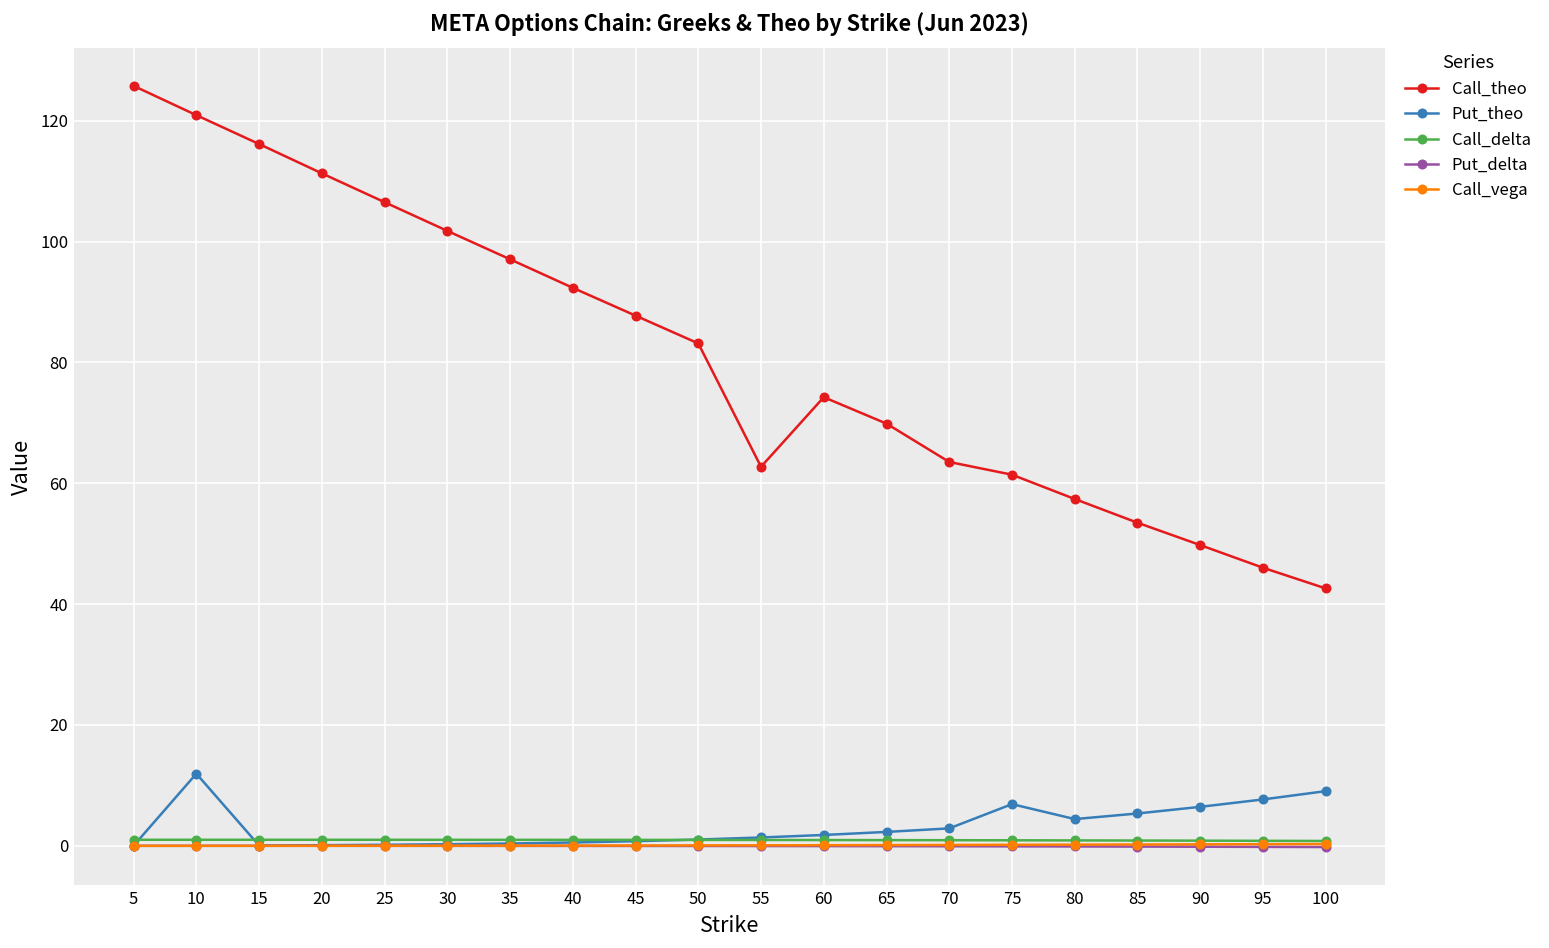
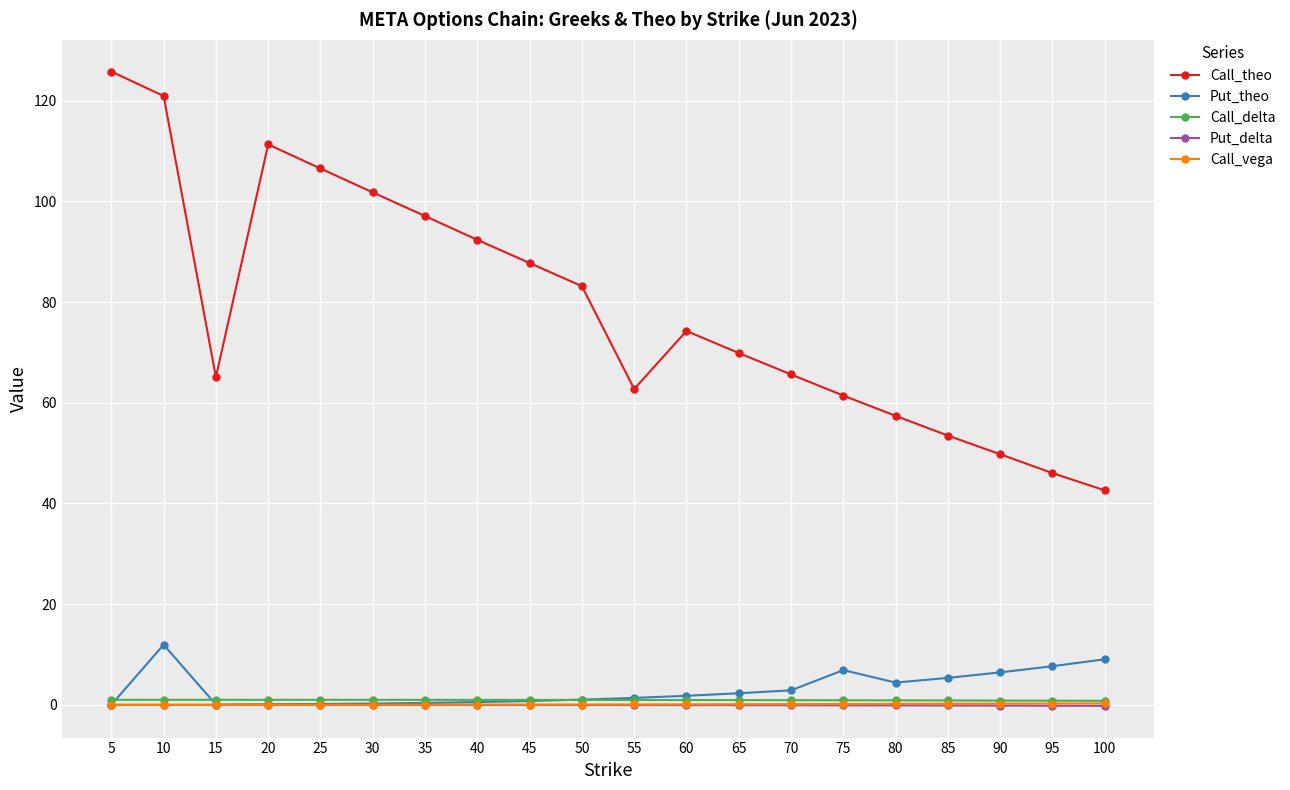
Call_theo, 15: 116 -> 65
Call_theo, 70: 64 -> 66
